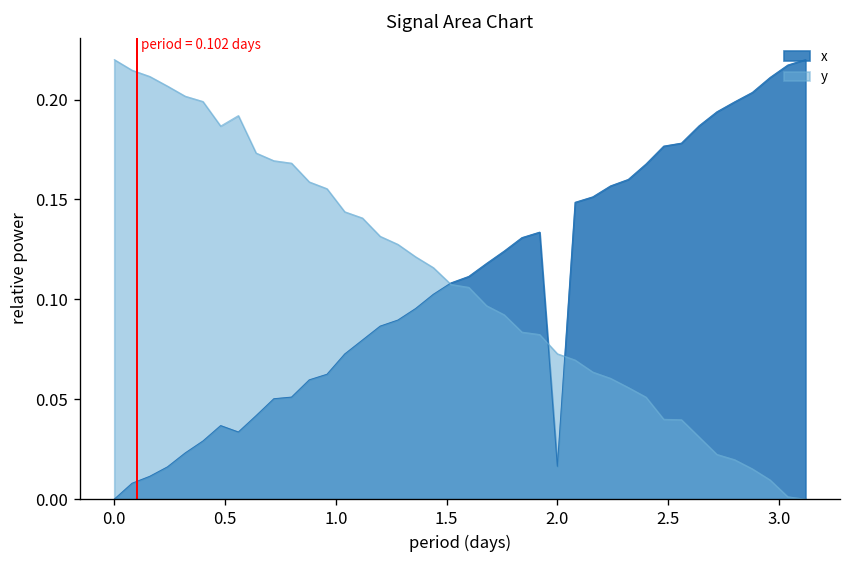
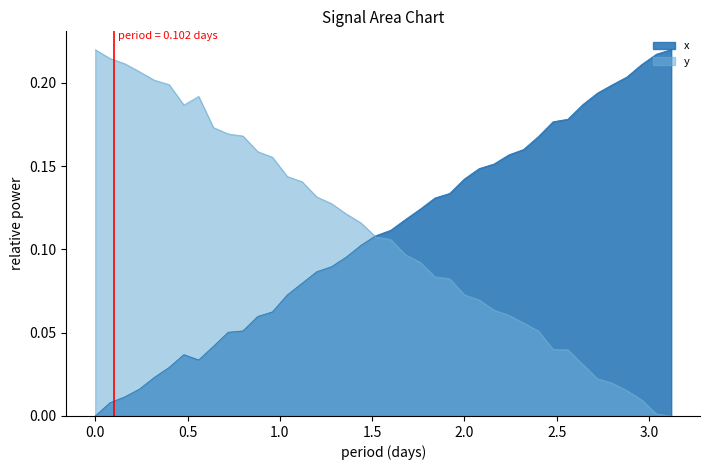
x, 2.0: 0.016 -> 0.142
